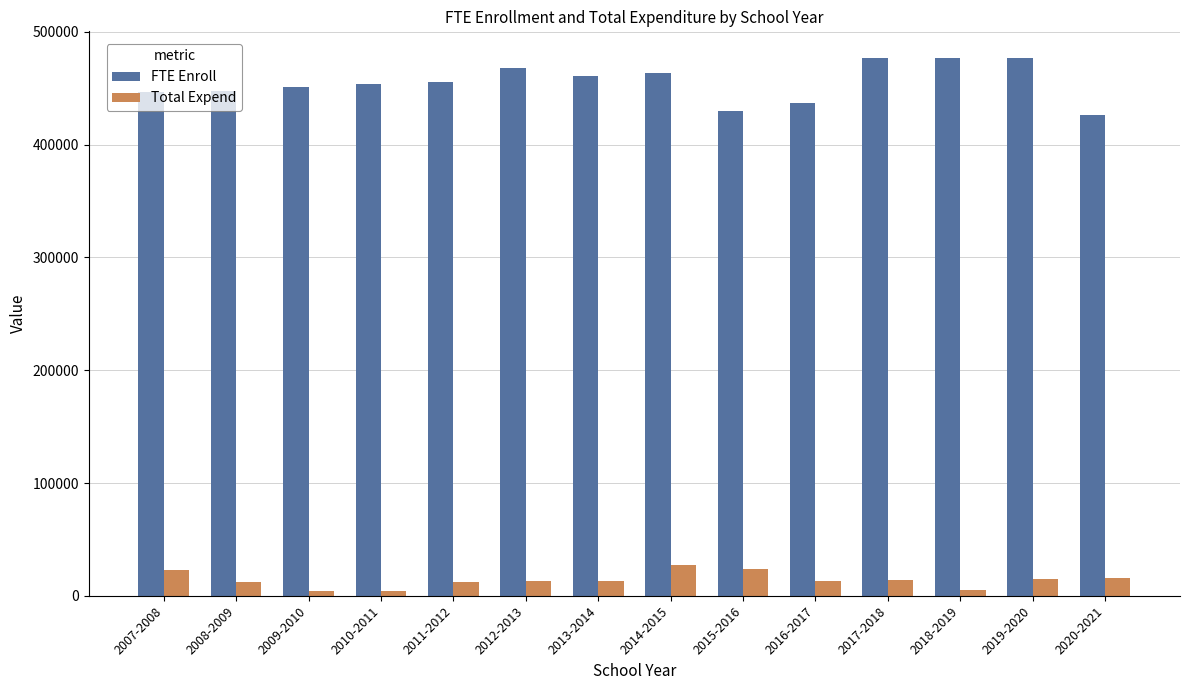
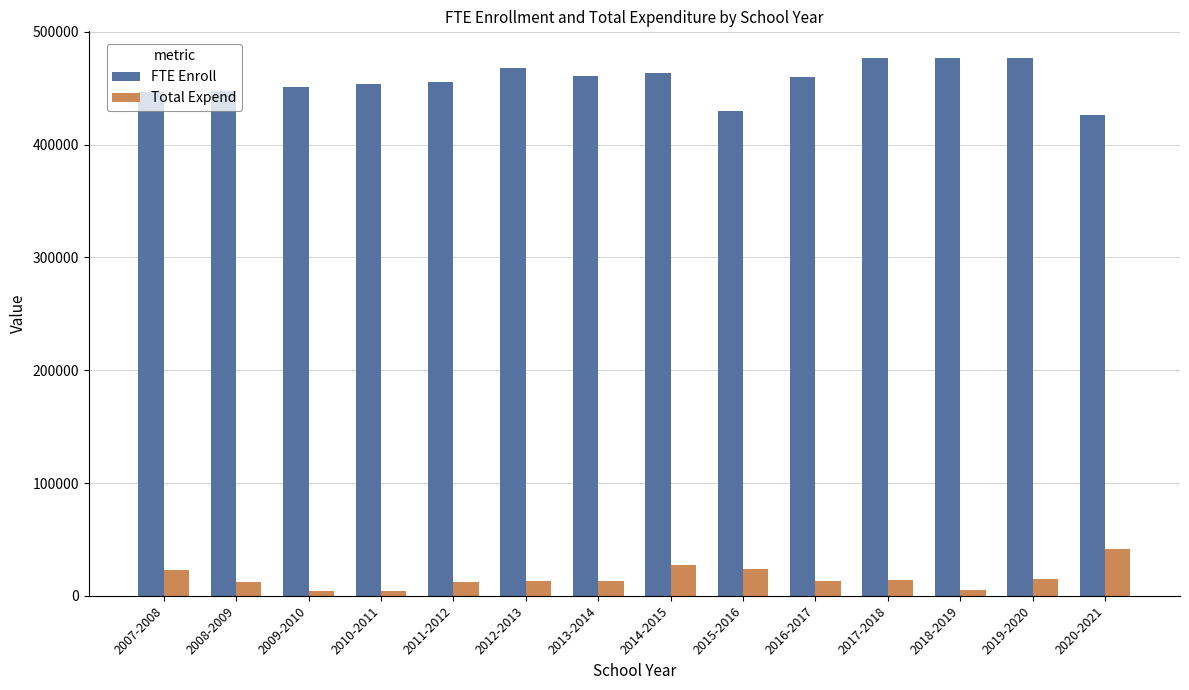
FTE Enroll, 2016-2017: 437000 -> 460000
Total Expend, 2020-2021: 16000 -> 42000
